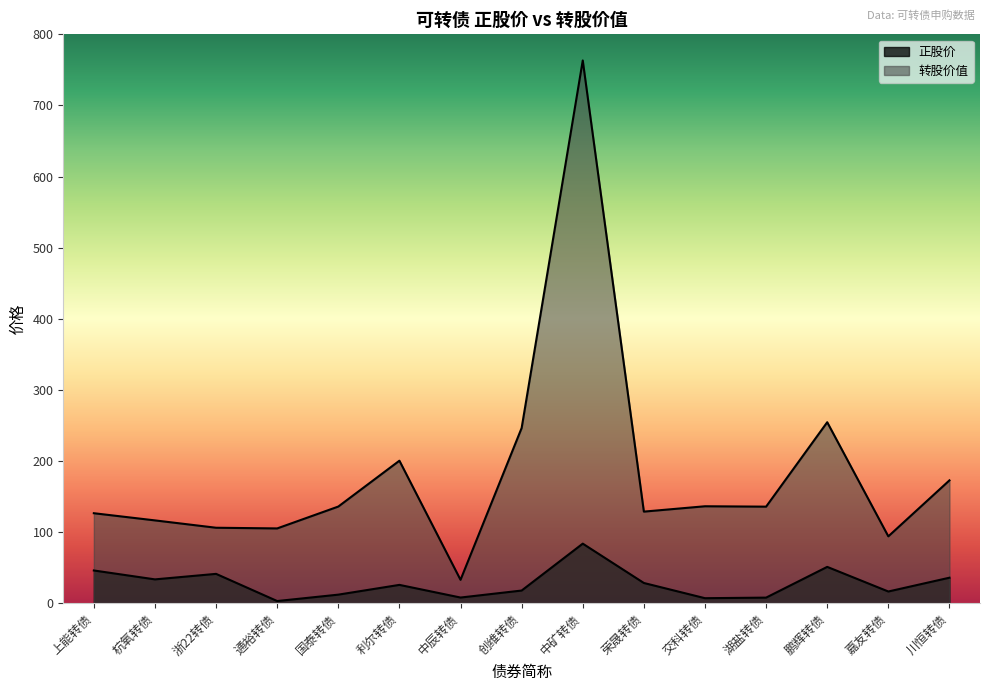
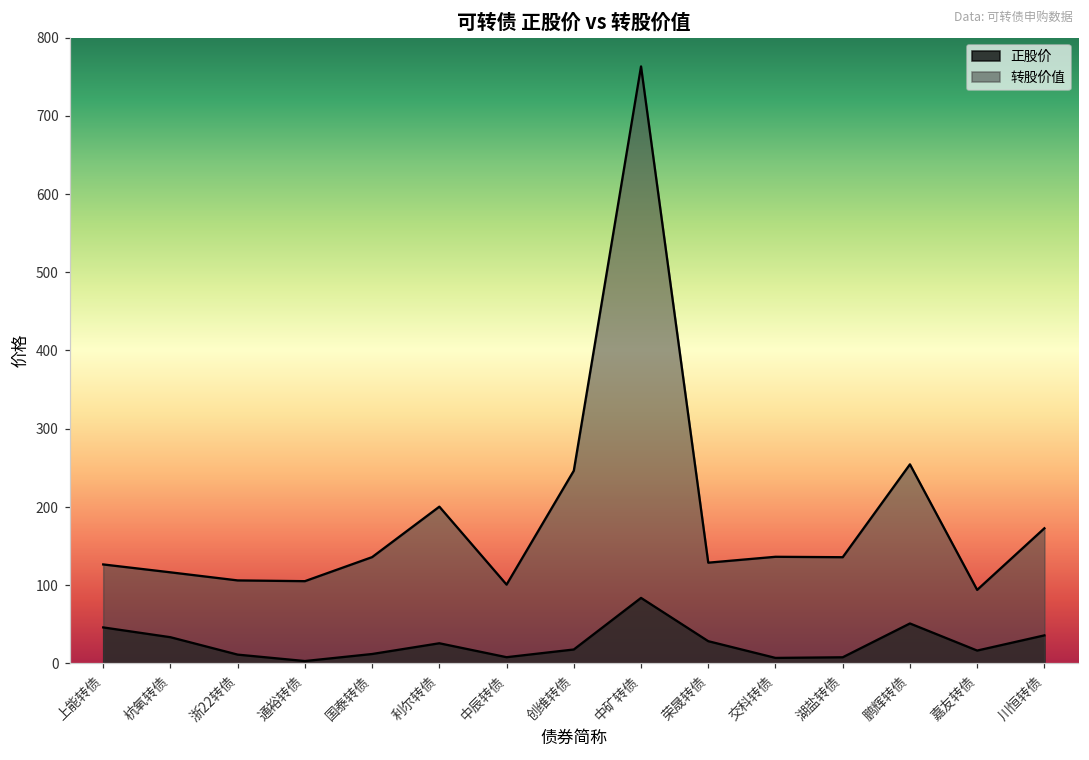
正股价, 浙22转债: 40 -> 10
转股价值, 中辰转债: 30 -> 100
